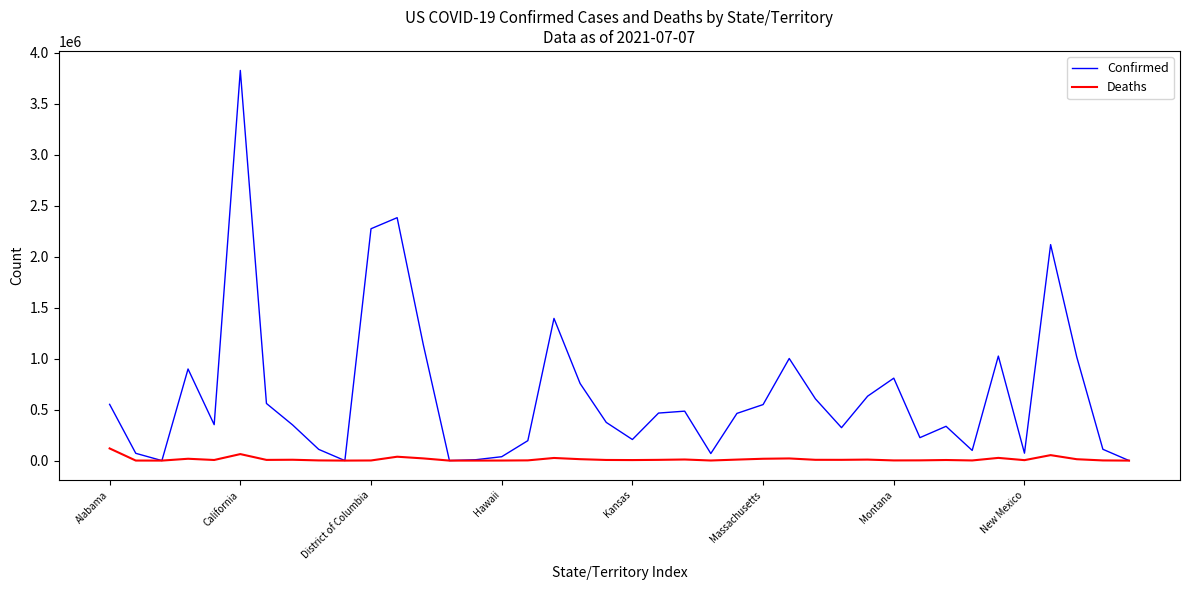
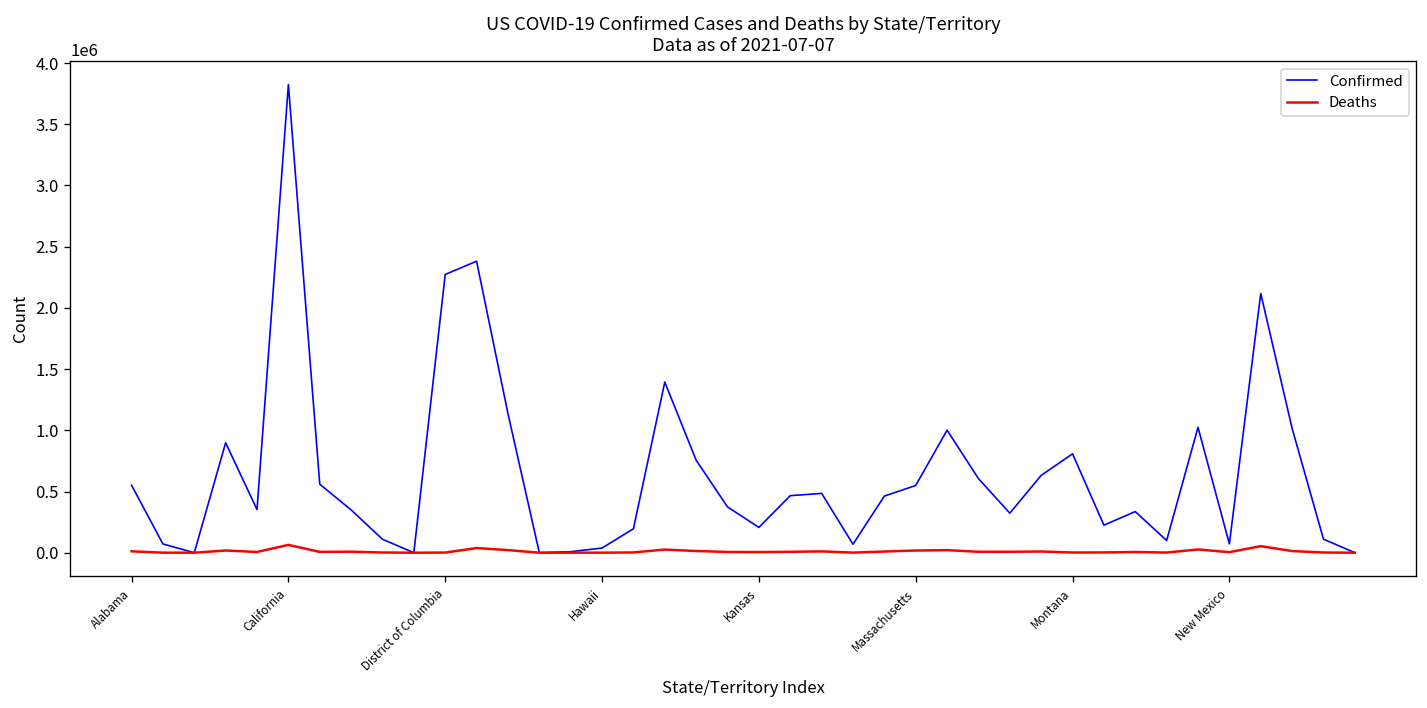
Deaths, Alabama: 120000 -> 10000
